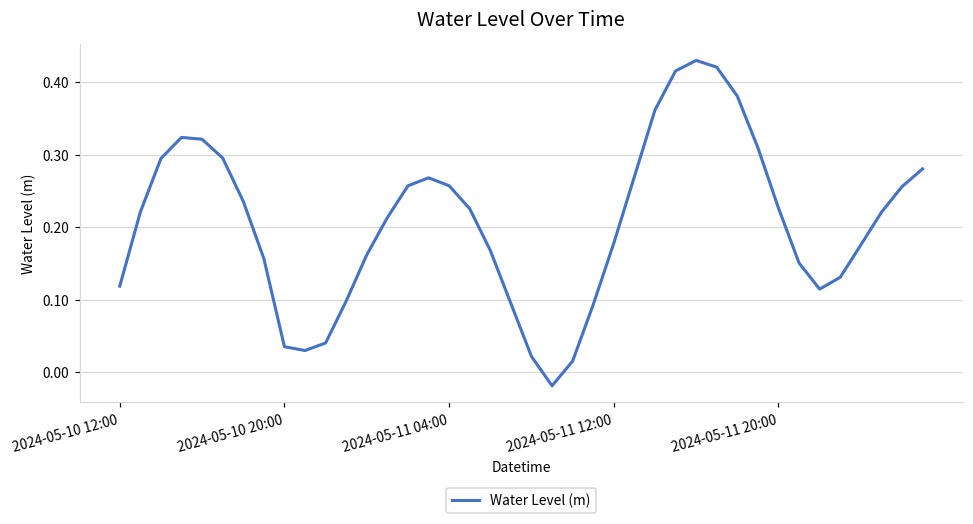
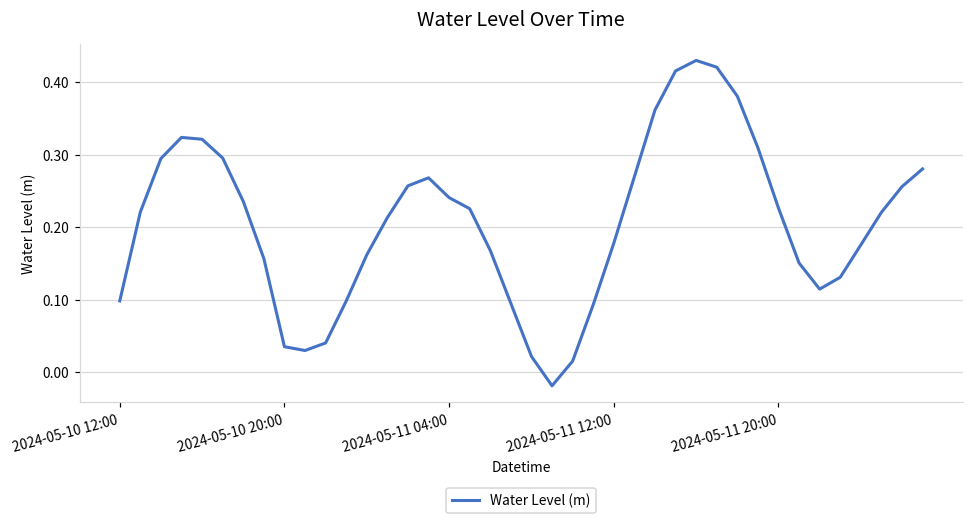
2024-05-10 12:00: 0.12 -> 0.10
2024-05-11 04:00: 0.26 -> 0.24
